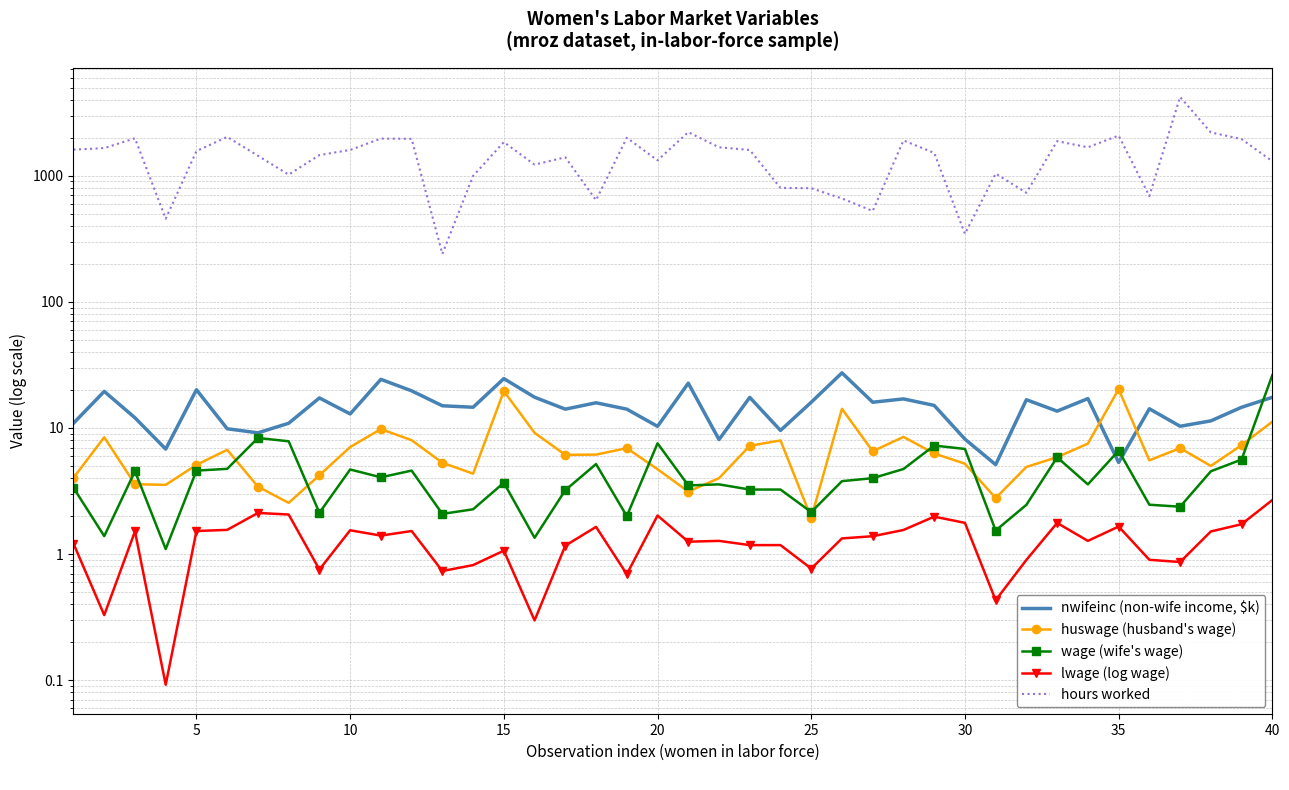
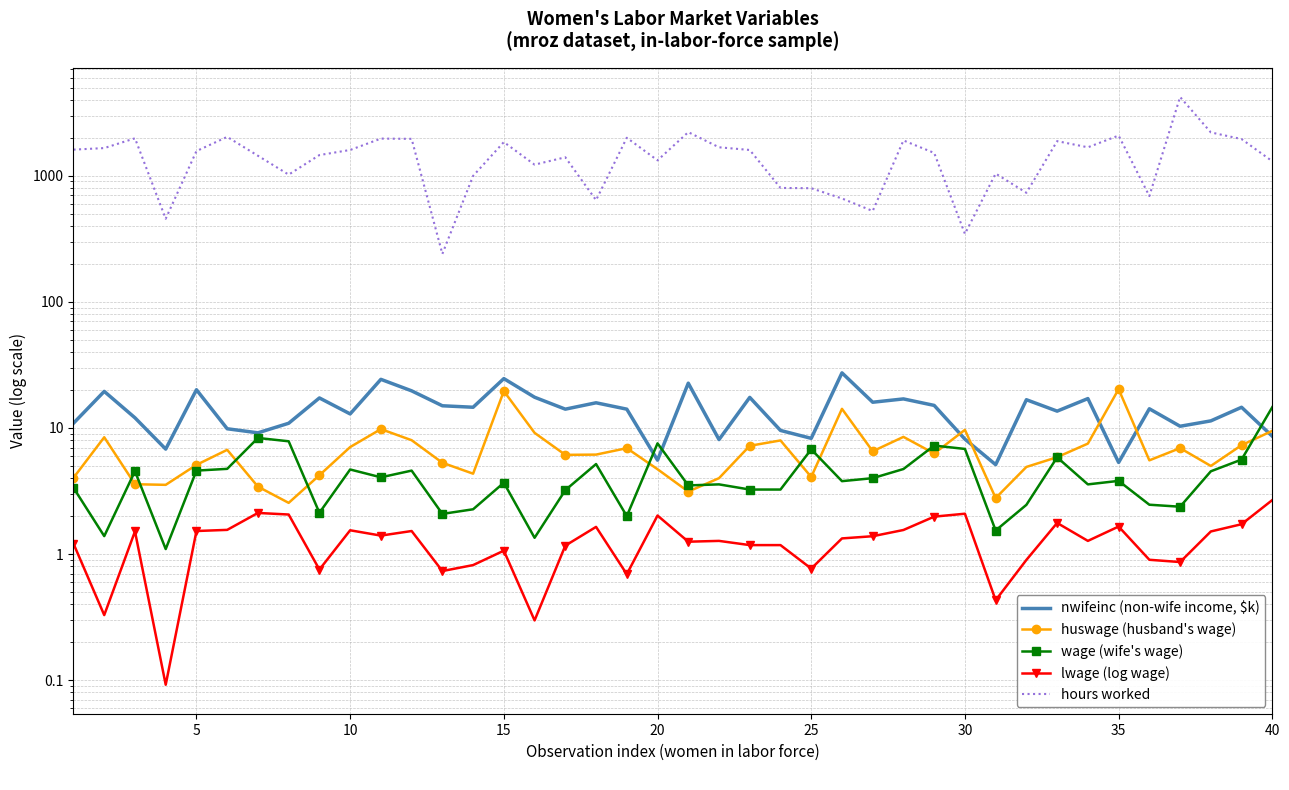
nwifeinc (non-wife income, $k), 20: 10 -> 6
nwifeinc (non-wife income, $k), 25: 16 -> 8
huswage (husband's wage), 25: 1.9 -> 4.1
wage (wife's wage), 25: 2.2 -> 7
huswage (husband's wage), 30: 5.2 -> 10
lwage (log wage), 30: 1.8 -> 2.1
wage (wife's wage), 35: 7 -> 3.8
nwifeinc (non-wife income, $k), 40: 18 -> 9
huswage (husband's wage), 40: 11 -> 9
wage (wife's wage), 40: 26 -> 15
